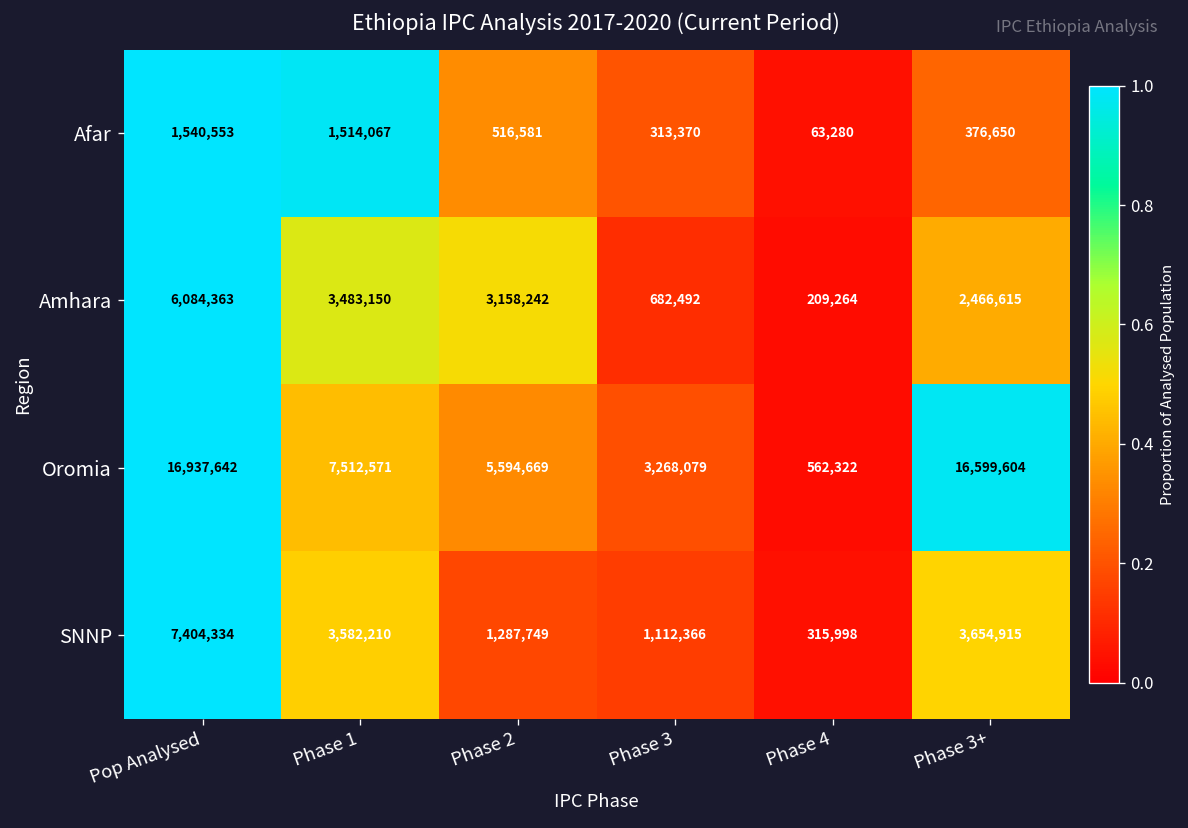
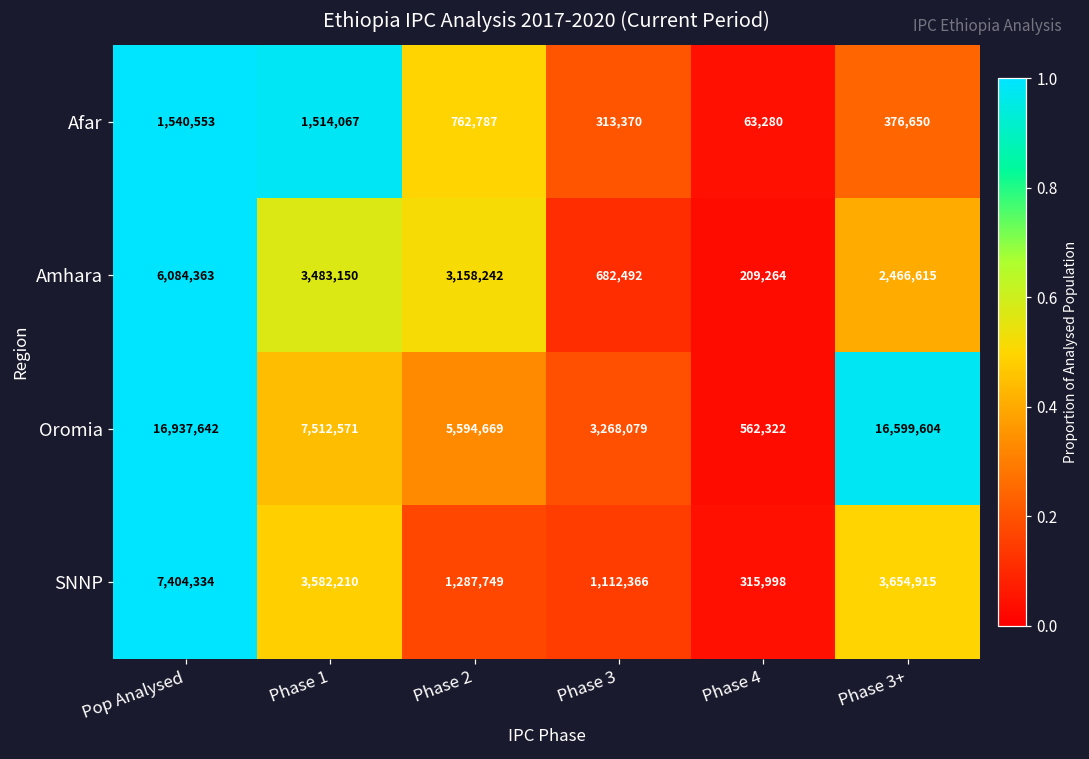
Afar, Phase 2: 516,581 -> 762,787
